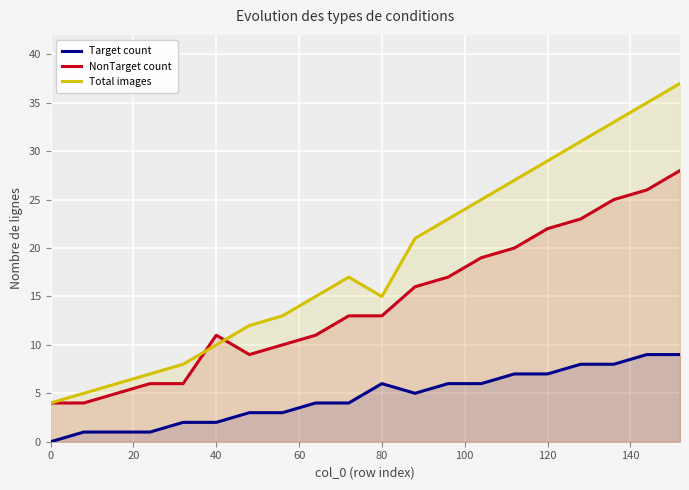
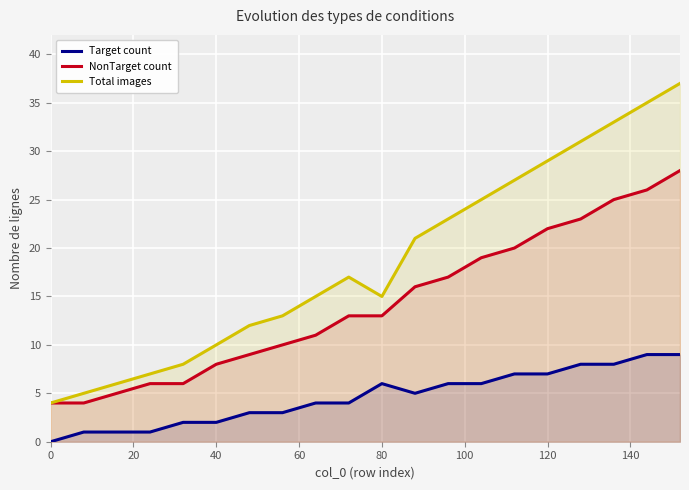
NonTarget count, 40: 11 -> 8
